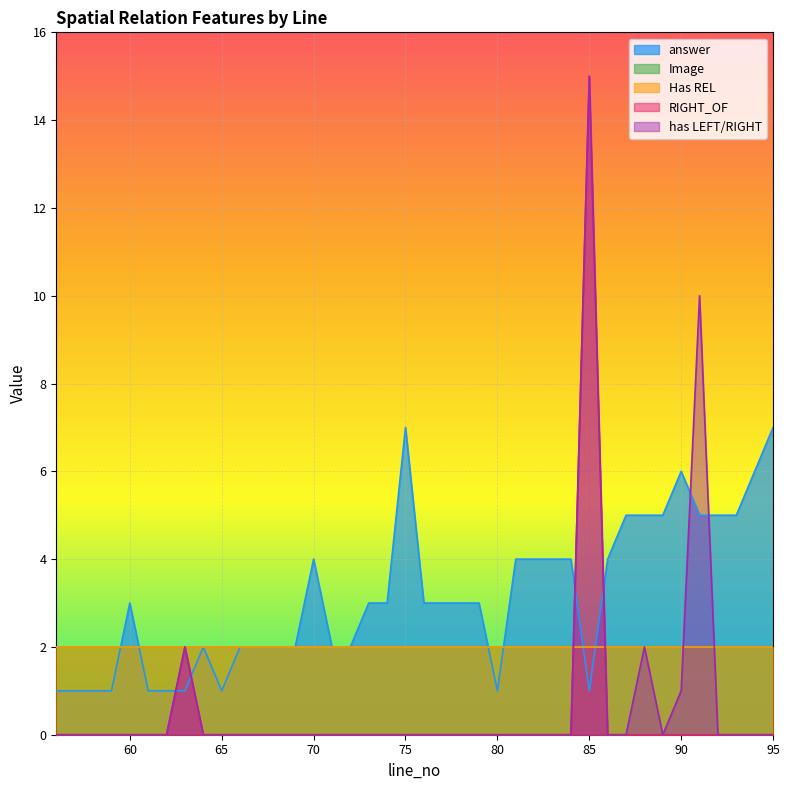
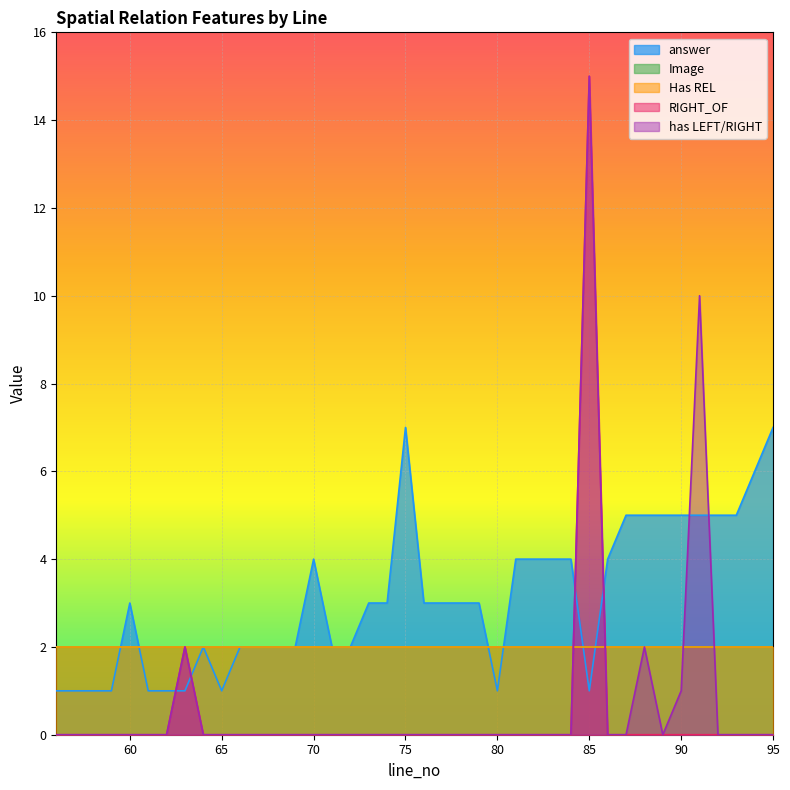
answer, 90: 6 -> 5
